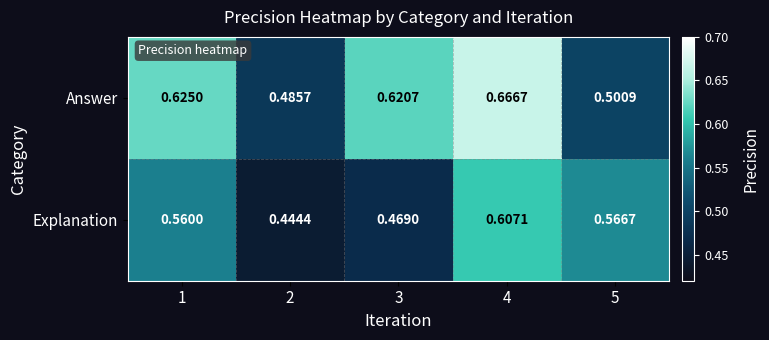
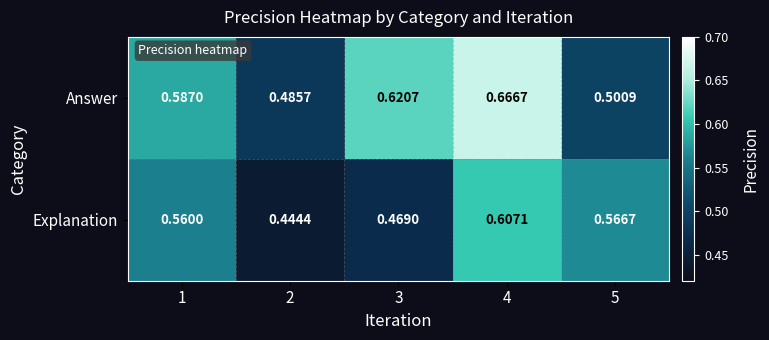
Answer, 1: 0.6250 -> 0.5870
